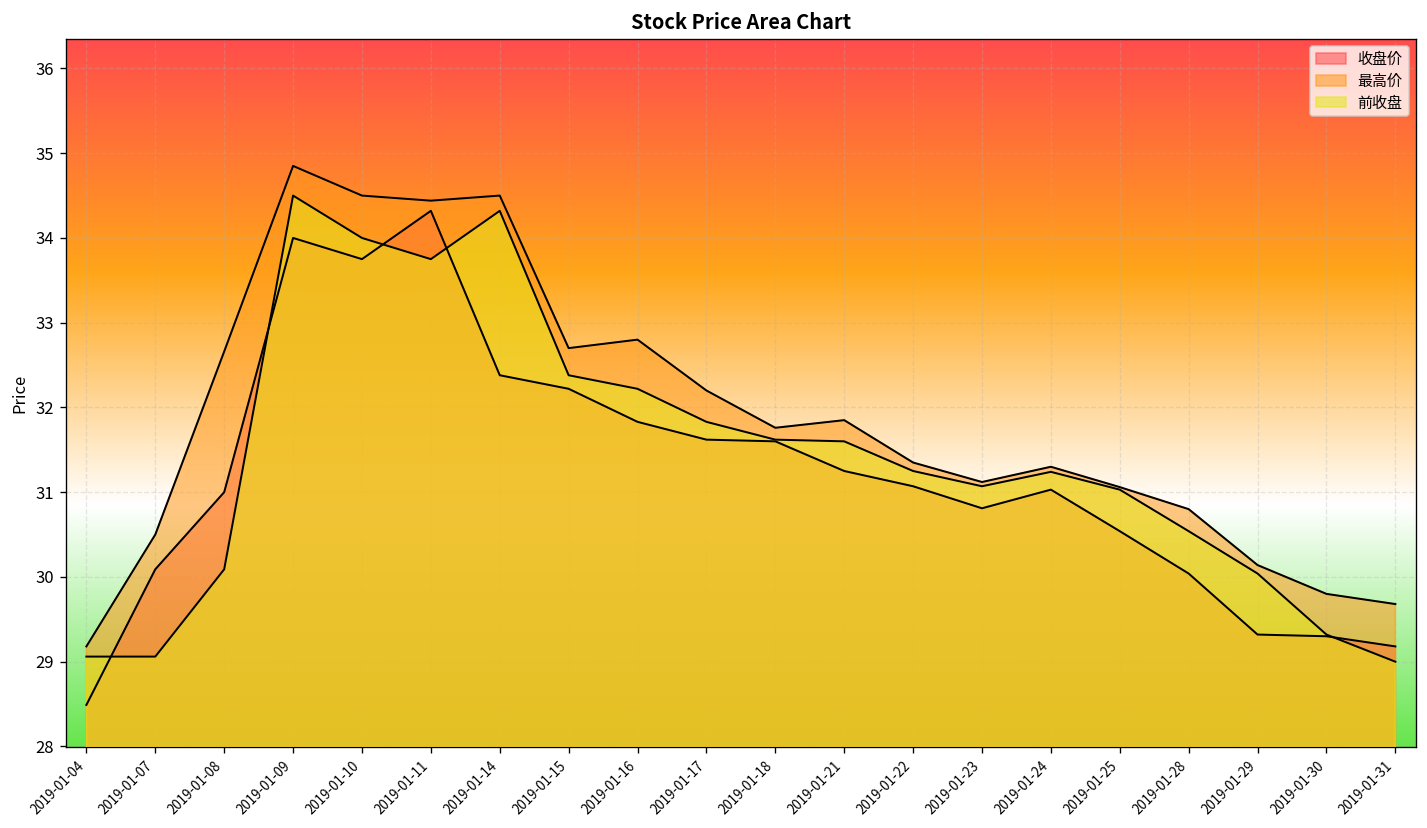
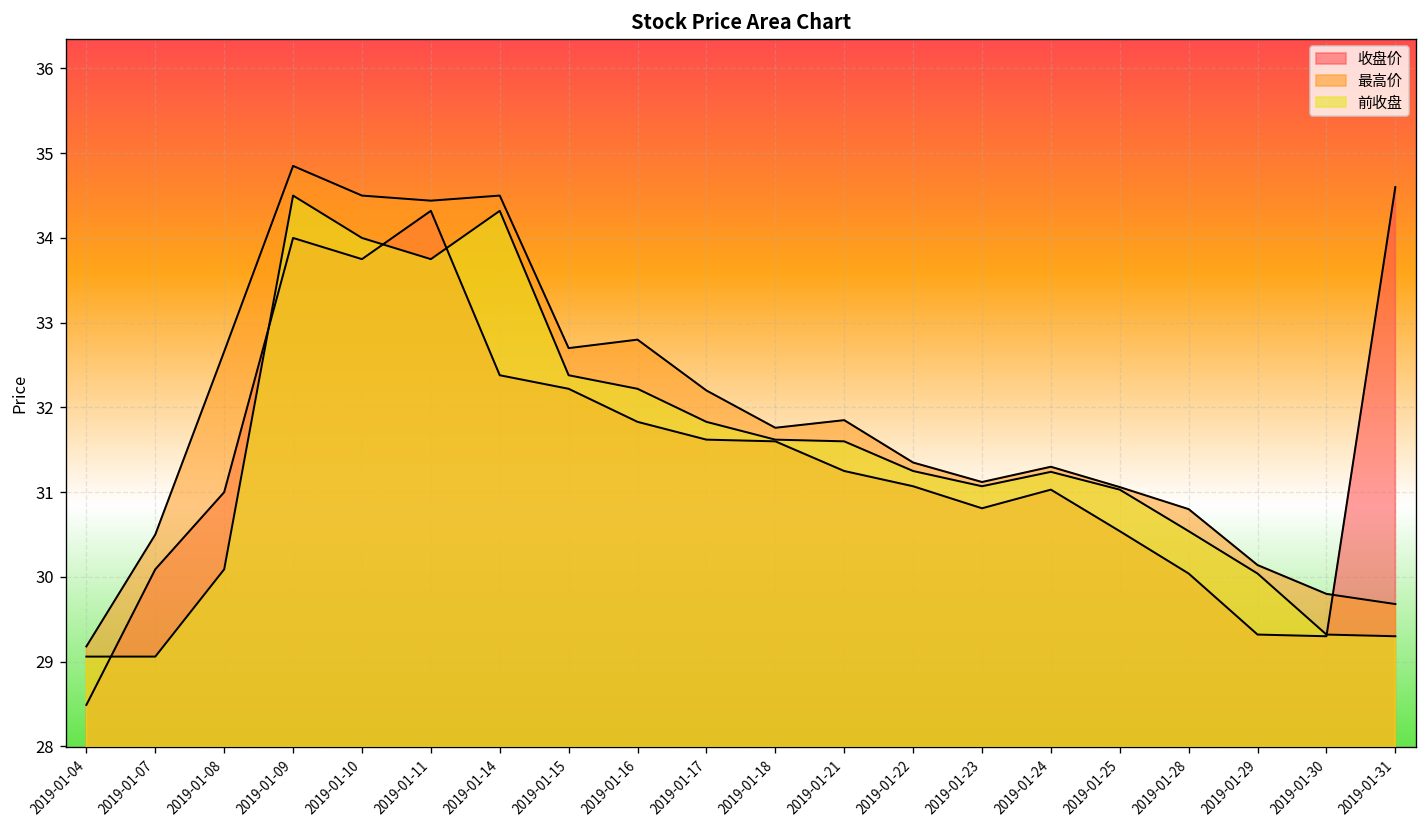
收盘价, 2019-01-31: 29.2 -> 34.6
前收盘, 2019-01-31: 29.0 -> 29.3
